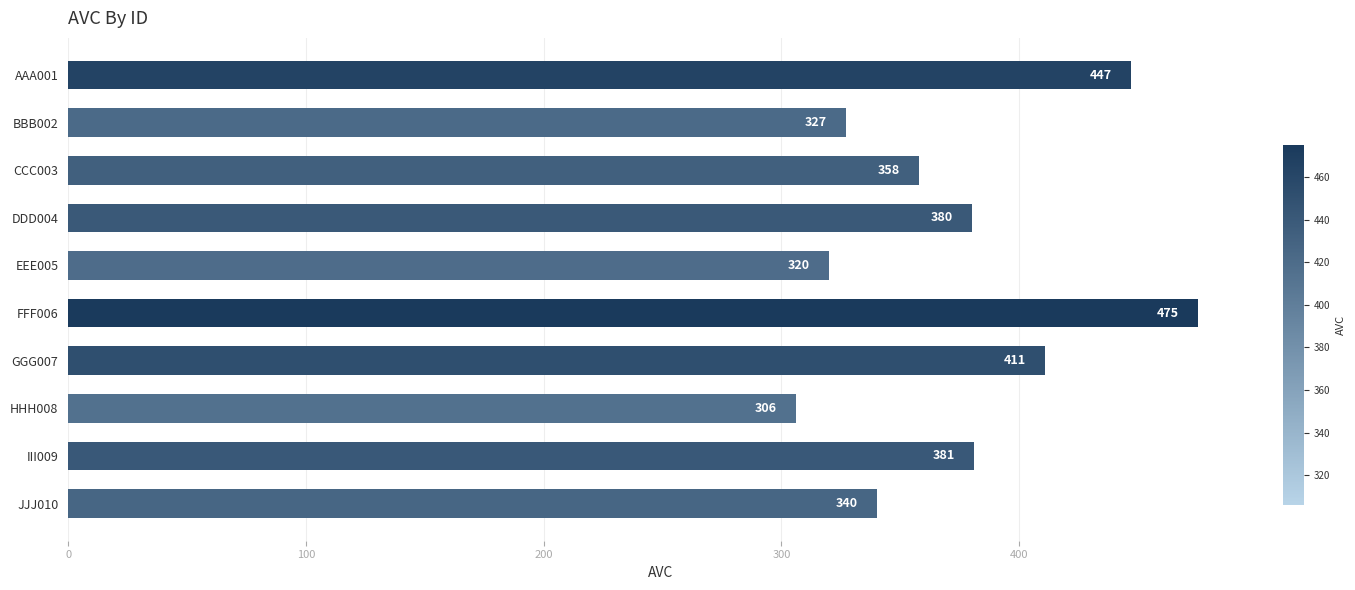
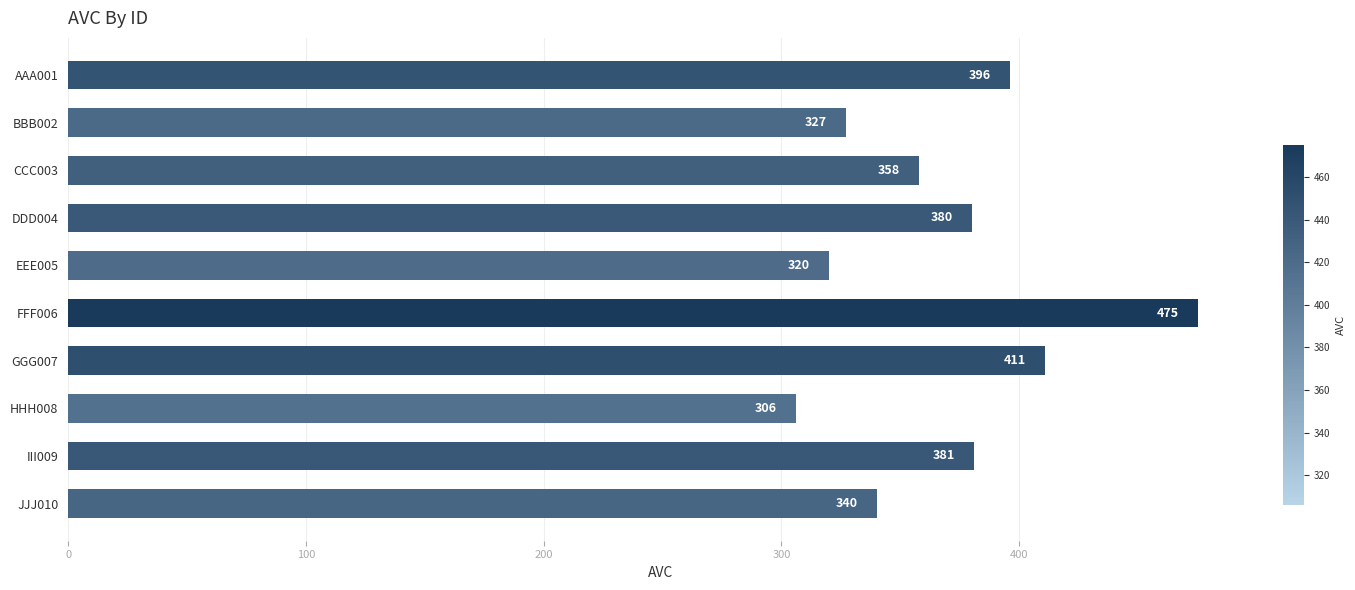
AAA001: 447 -> 396
